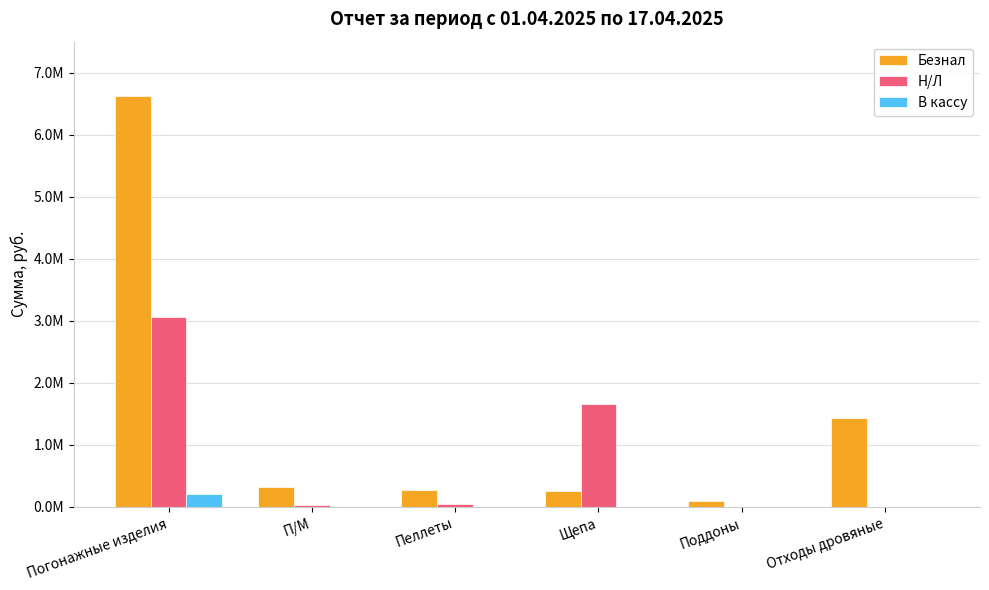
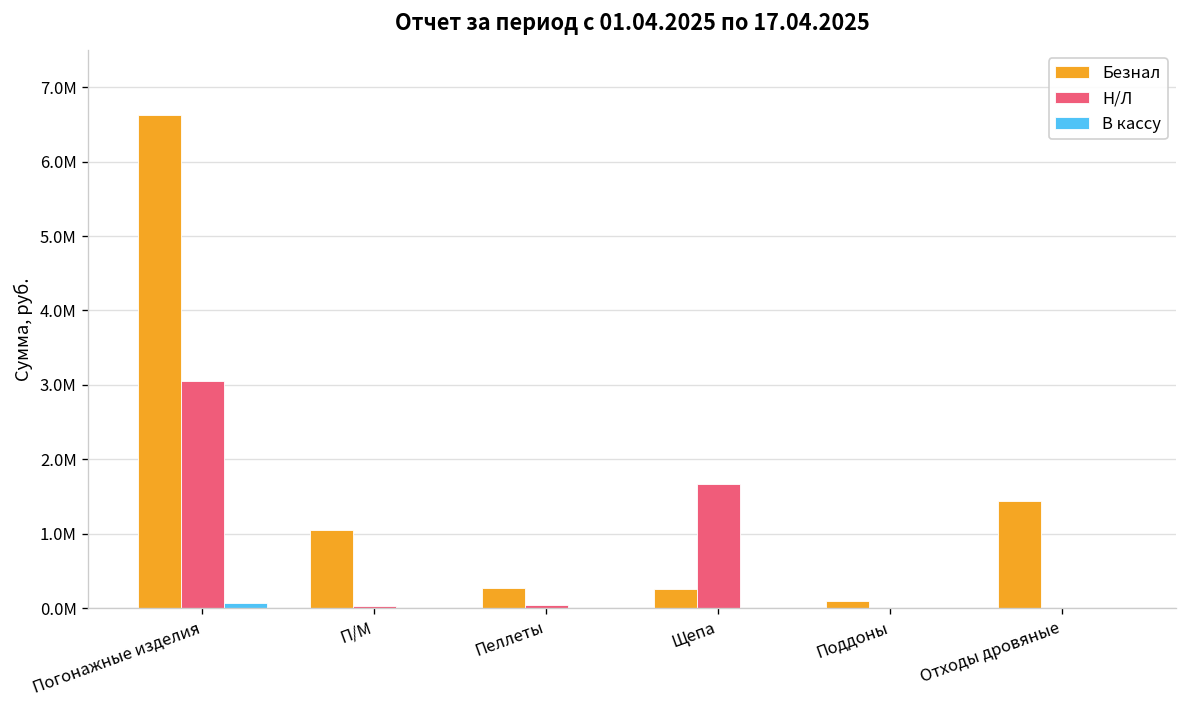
В кассу, Погонажные изделия: 0.2М -> 0.1М
Безнал, П/М: 0.3М -> 1.0М
